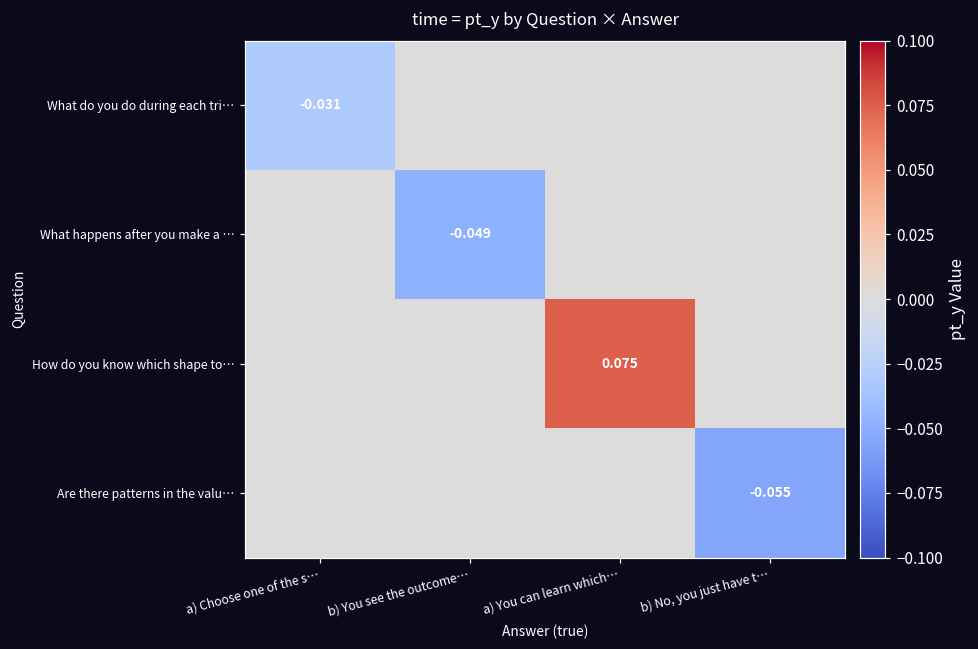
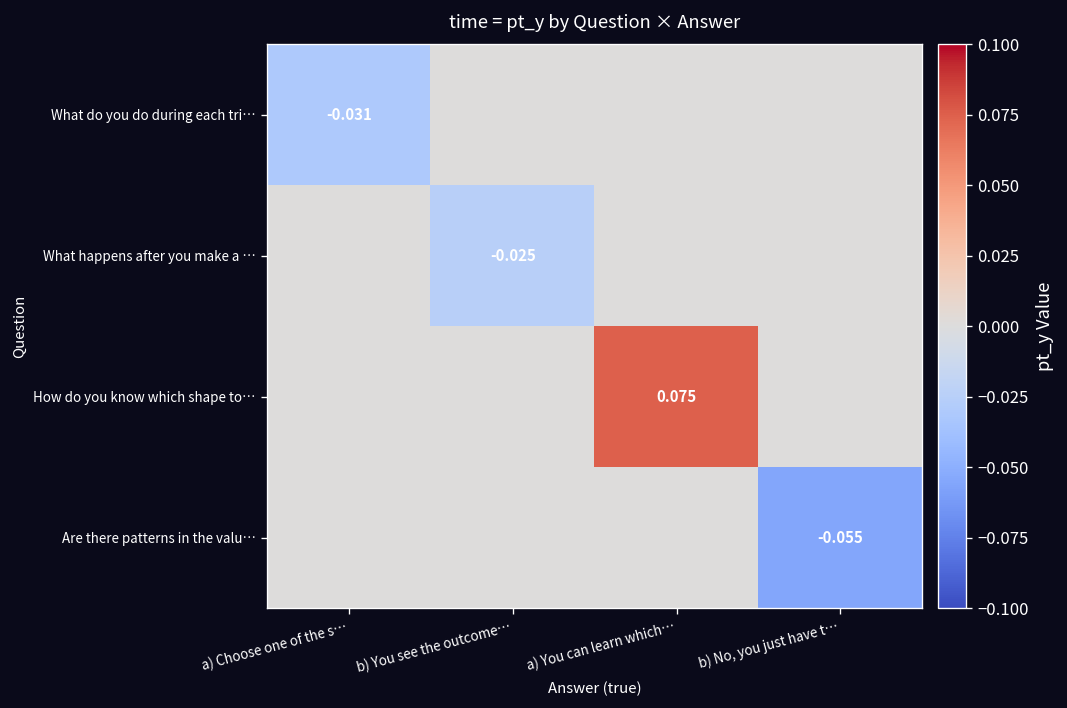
What happens after you make a …, b) You see the outcome…: -0.049 -> -0.025
